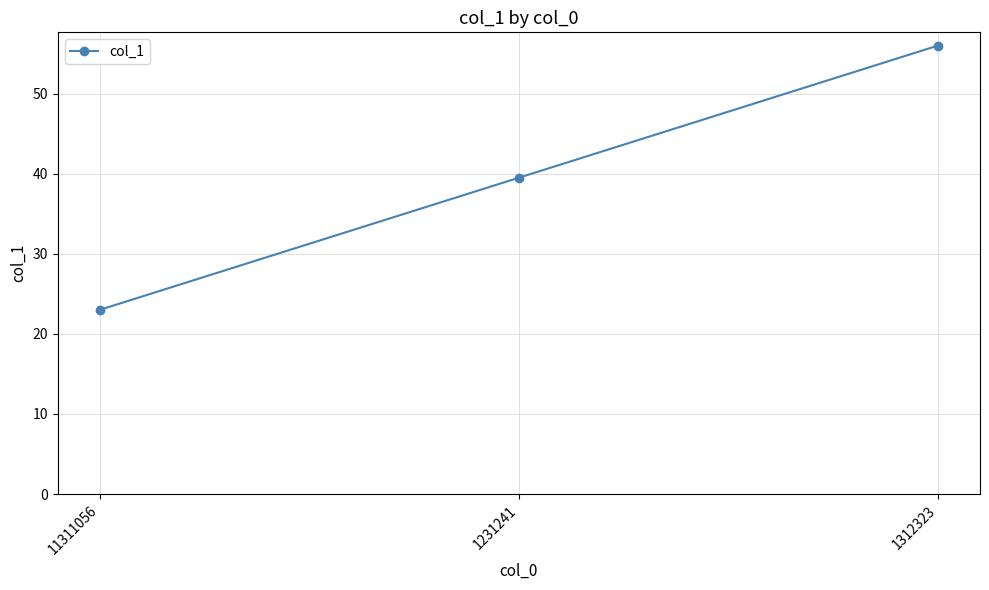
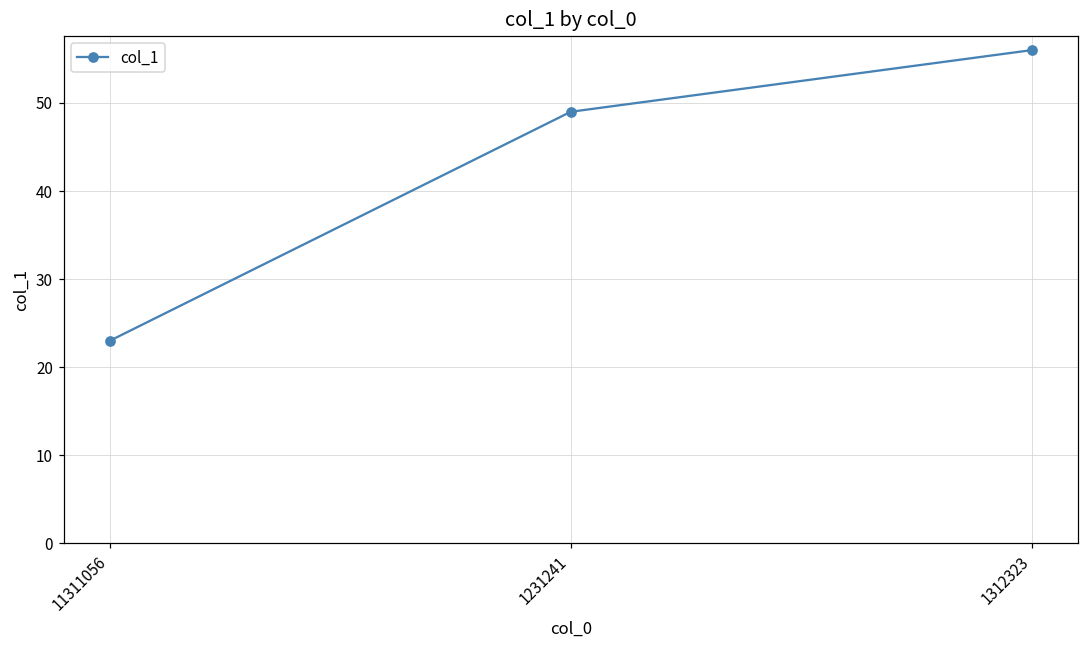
1231241: 40 -> 49
